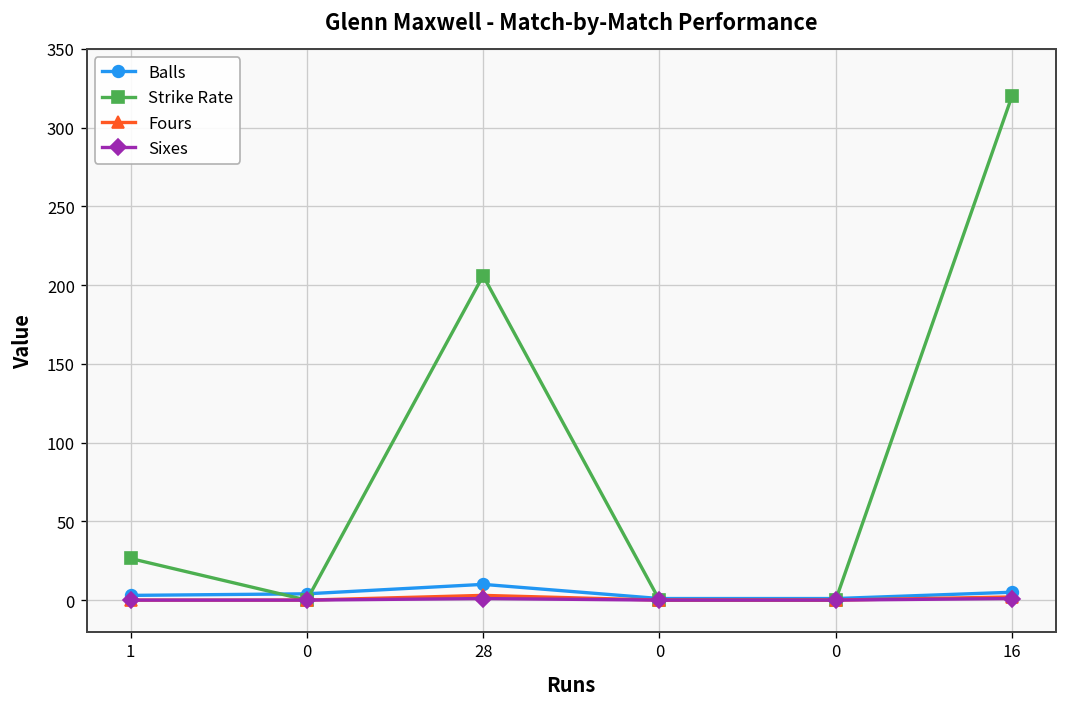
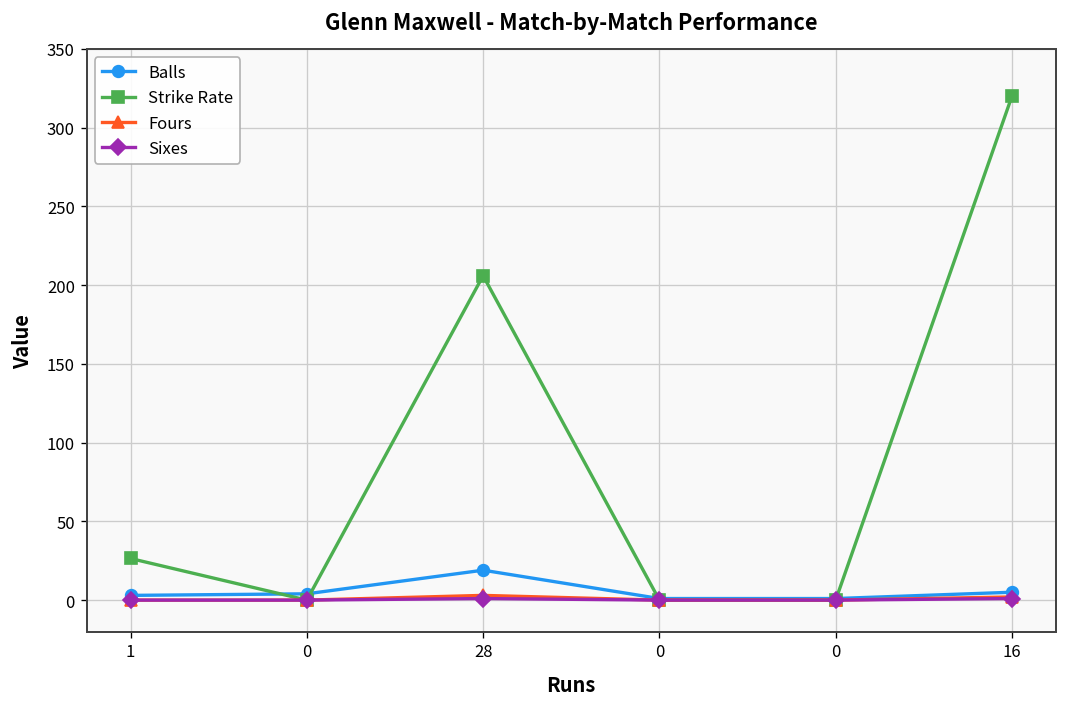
Balls, 28: 10 -> 19
